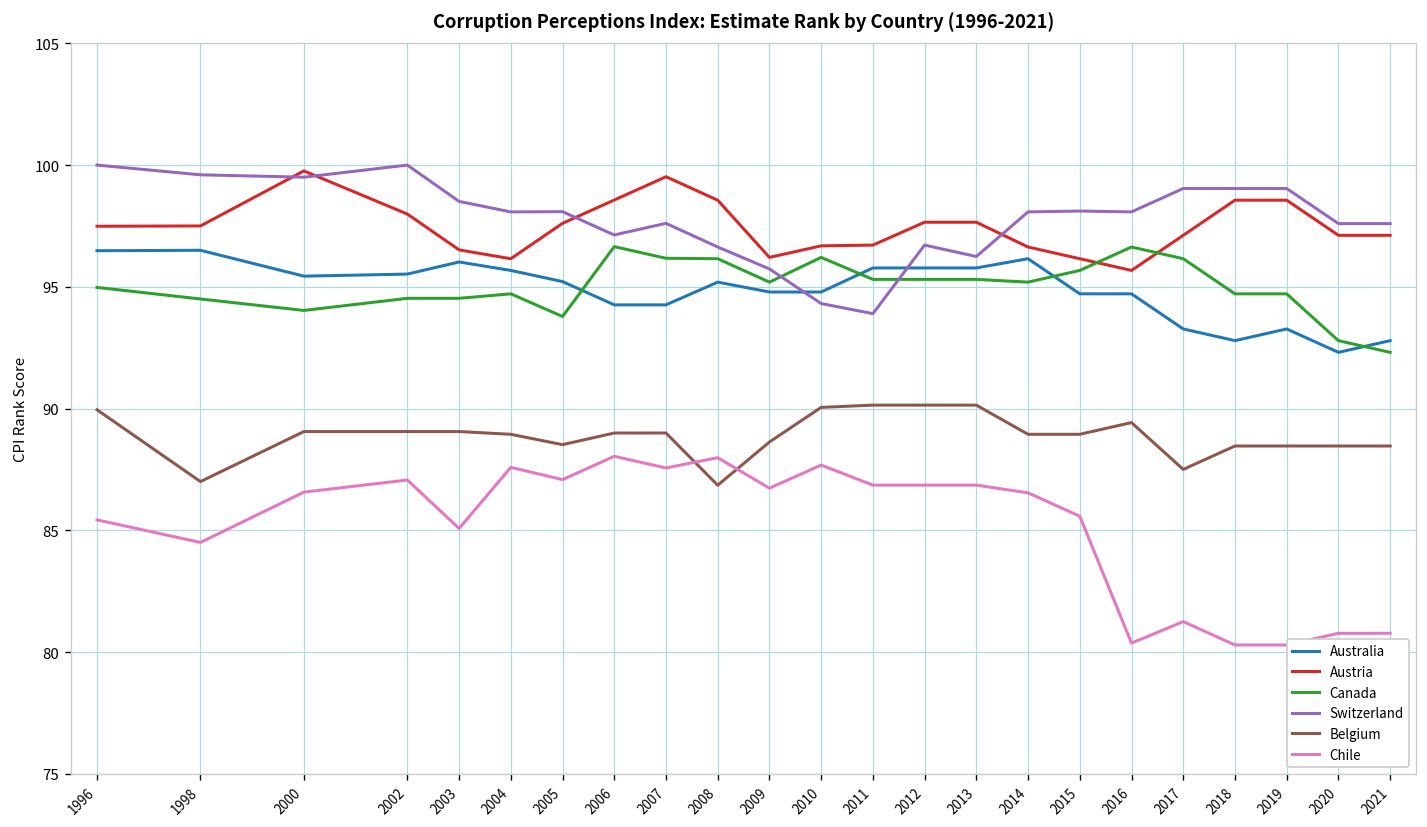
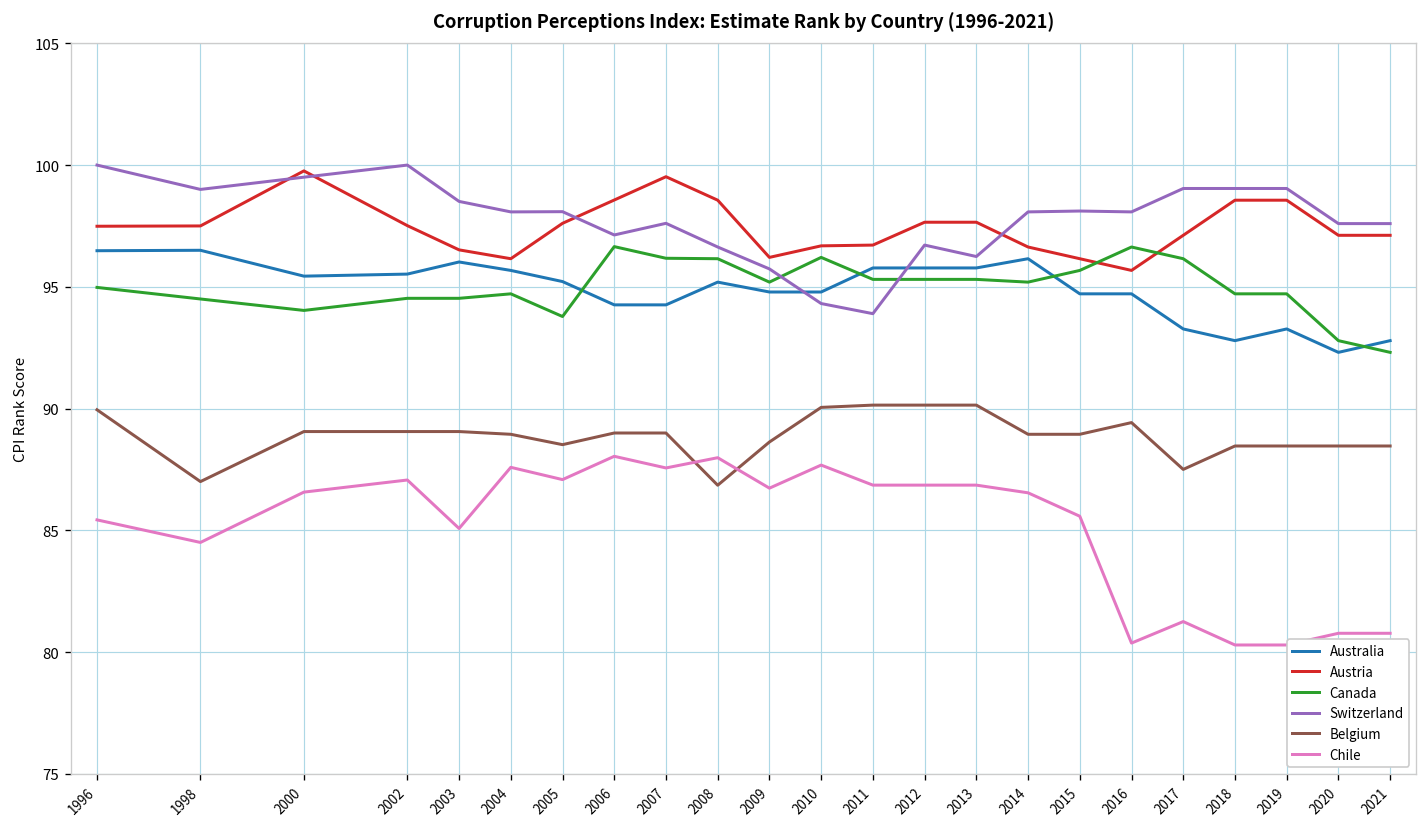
Switzerland, 1998: 99.6 -> 99.0
Austria, 2002: 98.0 -> 97.5
